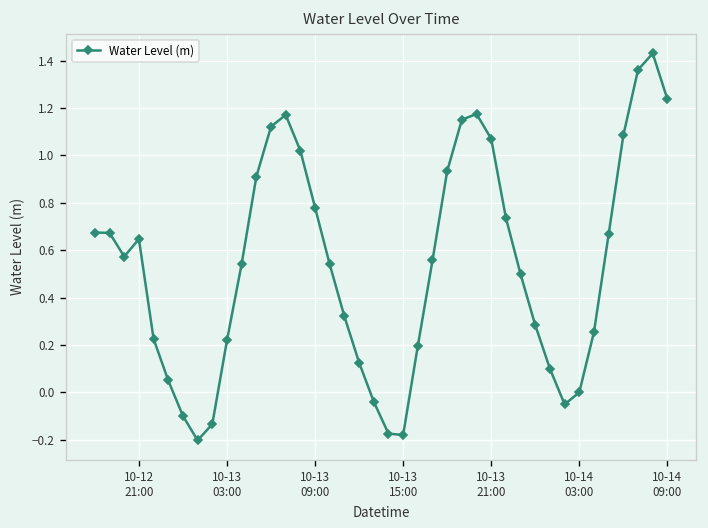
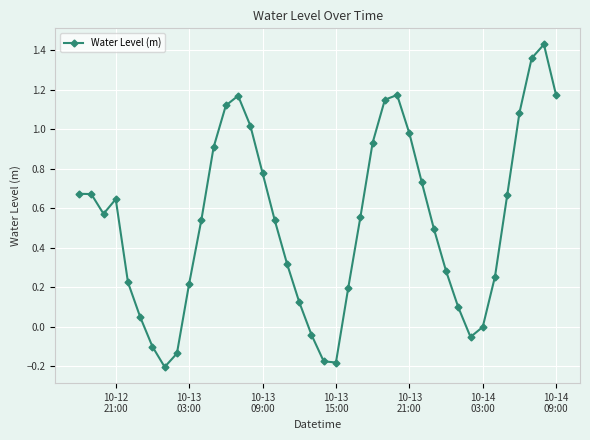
10-13 21:00: 1.07 -> 0.98
10-14 09:00: 1.24 -> 1.17
